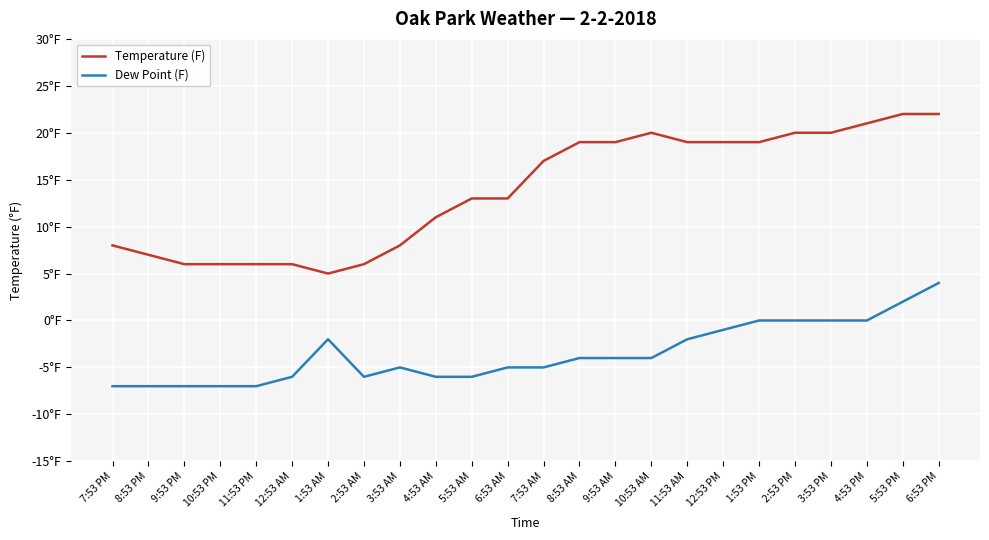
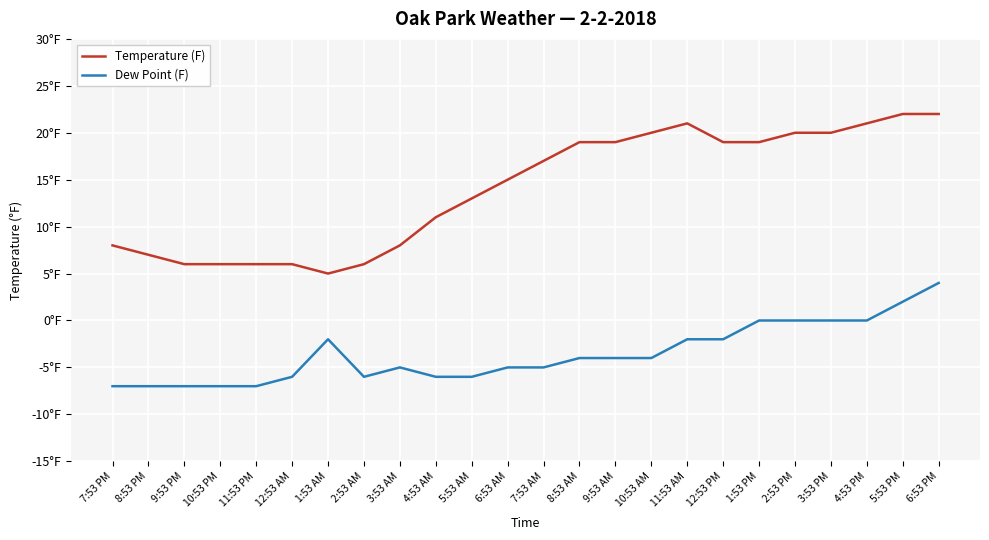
Temperature (F), 6:53 AM: 13°F -> 15°F
Temperature (F), 11:53 AM: 19°F -> 21°F
Dew Point (F), 12:53 PM: -1°F -> -2°F
